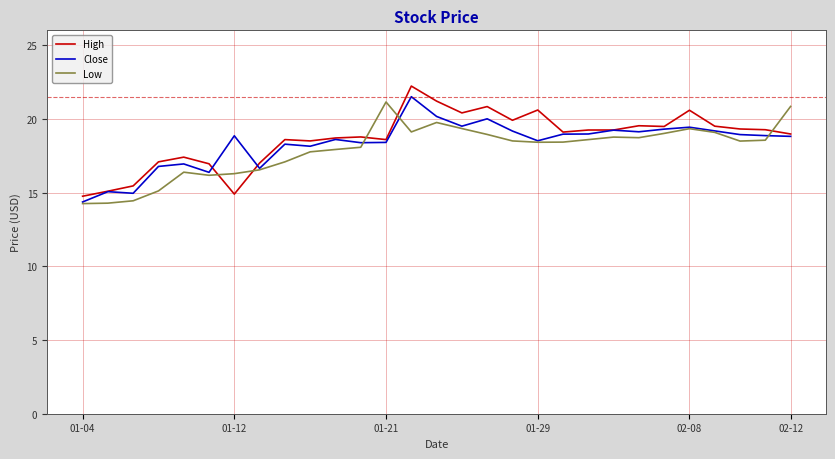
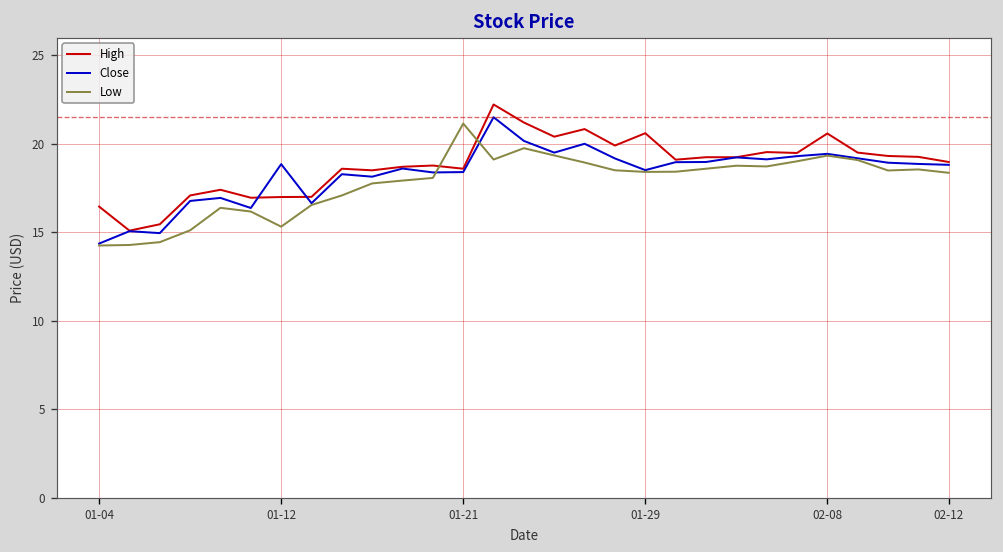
High, 01-04: 14.8 -> 16.5
High, 01-12: 14.9 -> 17.0
Low, 01-12: 16.3 -> 15.3
Low, 02-12: 20.8 -> 18.4
